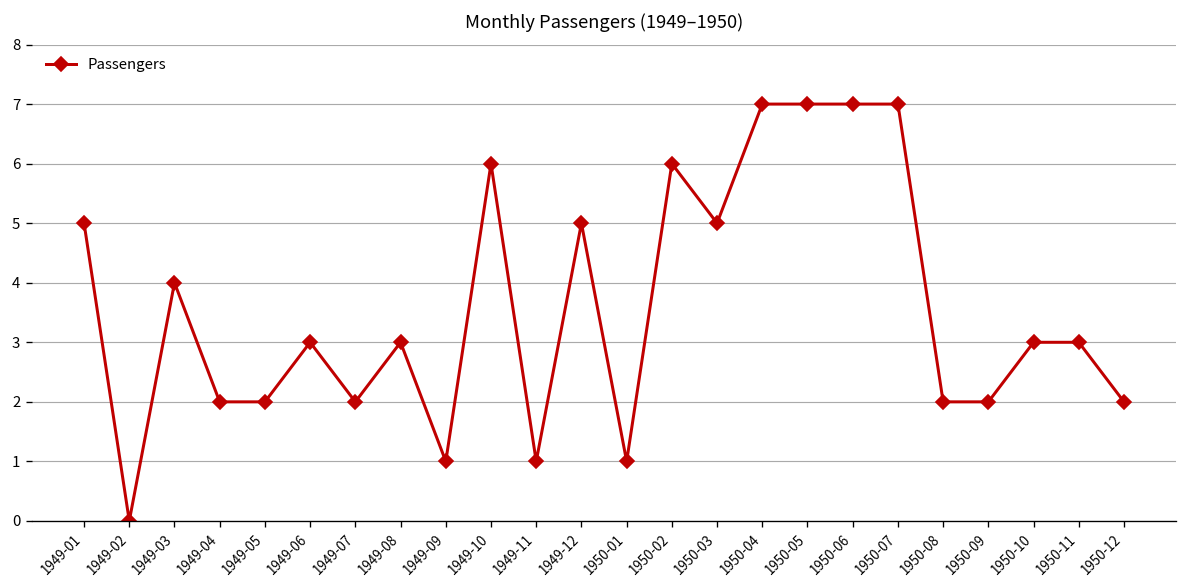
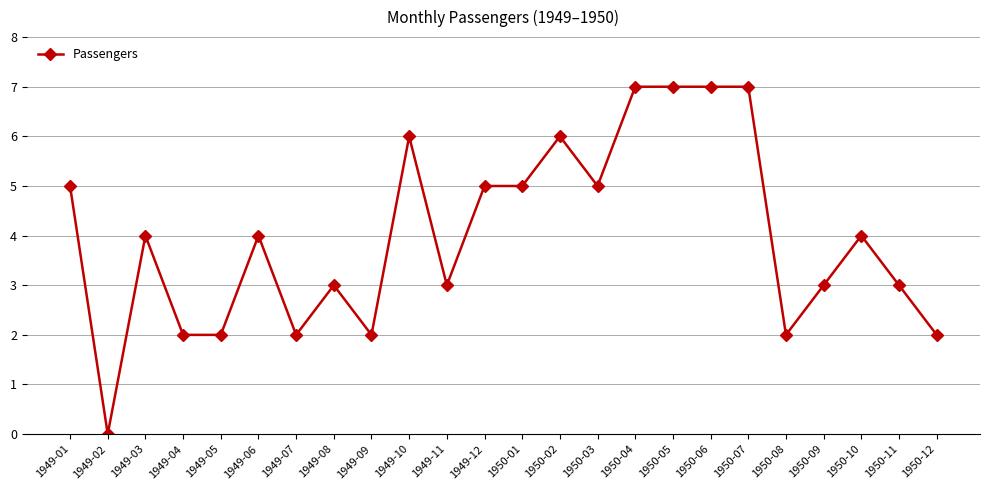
1949-06: 3 -> 4
1949-09: 1 -> 2
1949-11: 1 -> 3
1950-01: 1 -> 5
1950-09: 2 -> 3
1950-10: 3 -> 4
